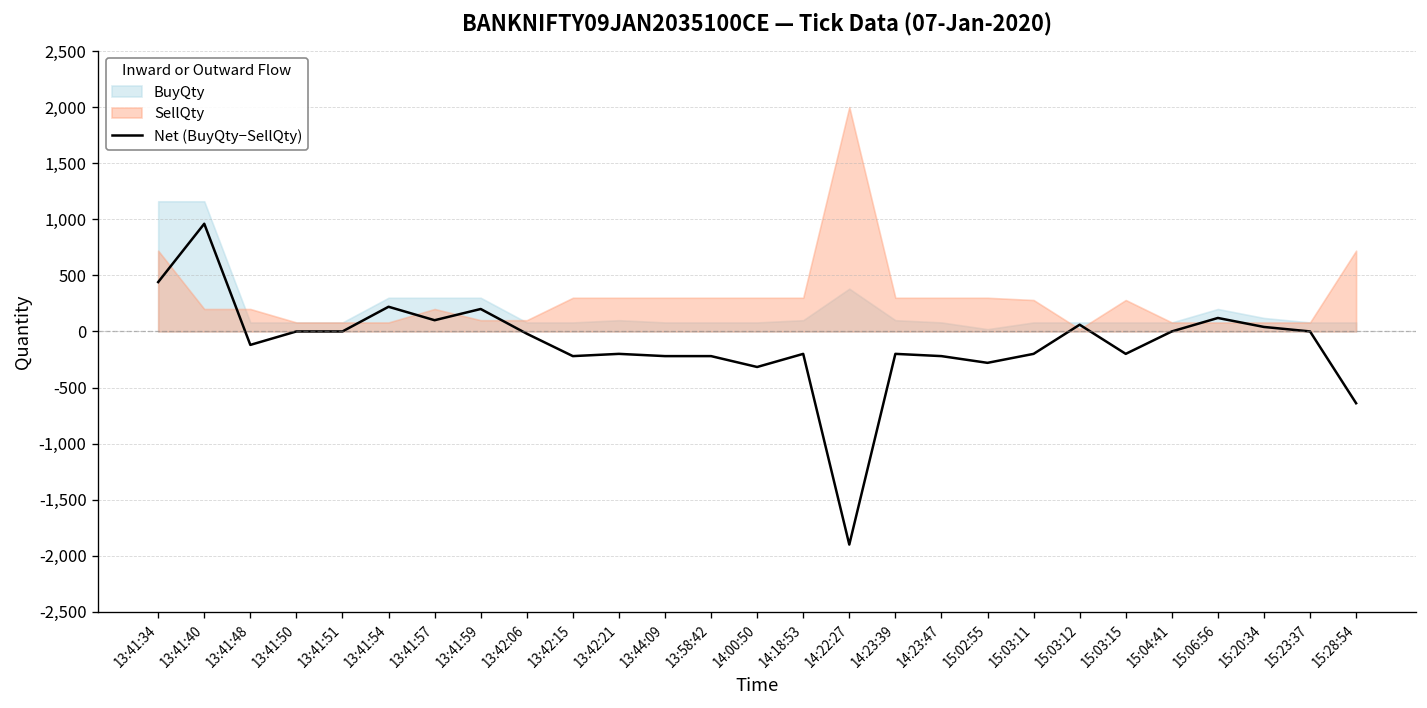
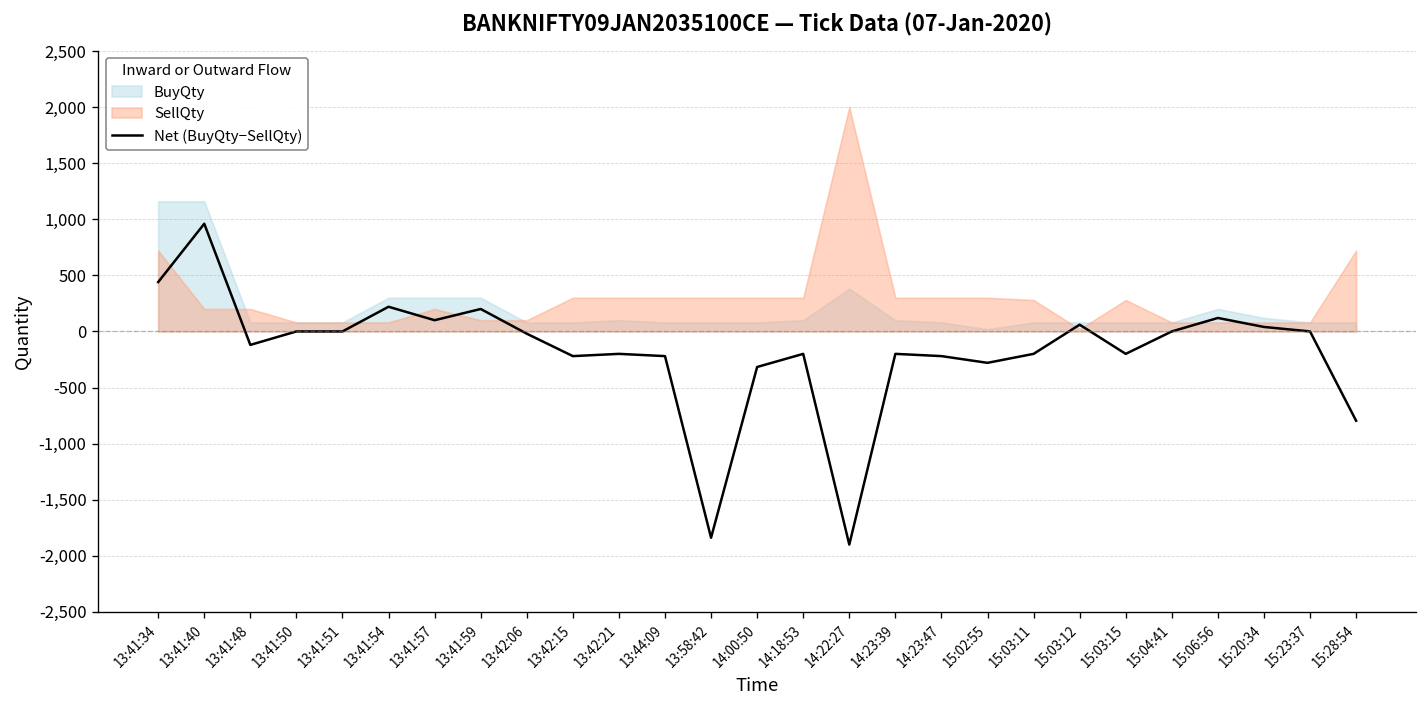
Net (BuyQty−SellQty), 13:58:42: -200 -> -1,800
Net (BuyQty−SellQty), 15:28:54: -600 -> -800
